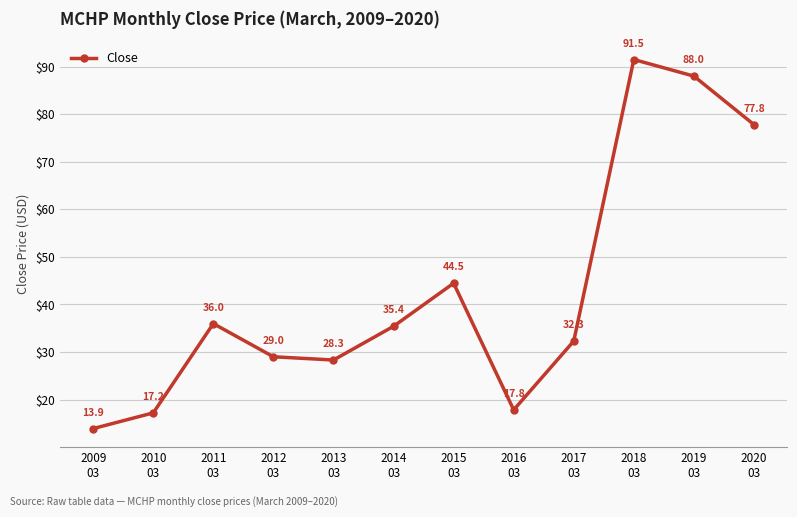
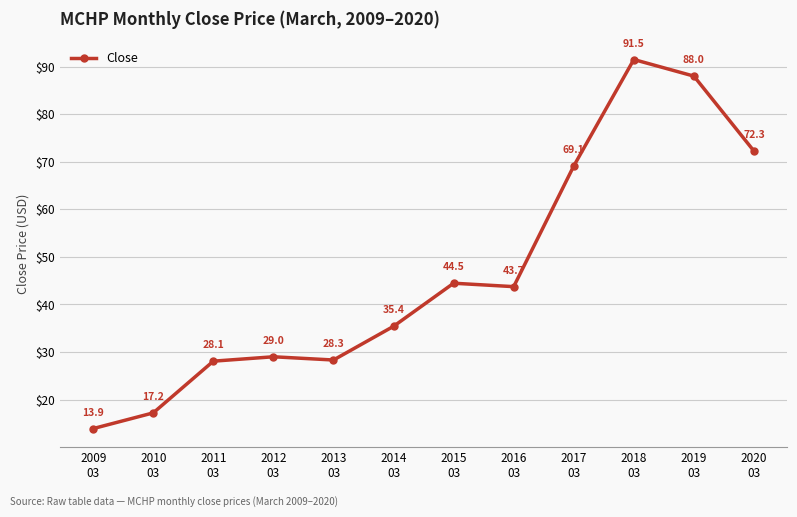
2011 03: 36.0 -> 28.1
2016 03: 17.8 -> 43.7
2017 03: 32.3 -> 69.1
2020 03: 77.8 -> 72.3
